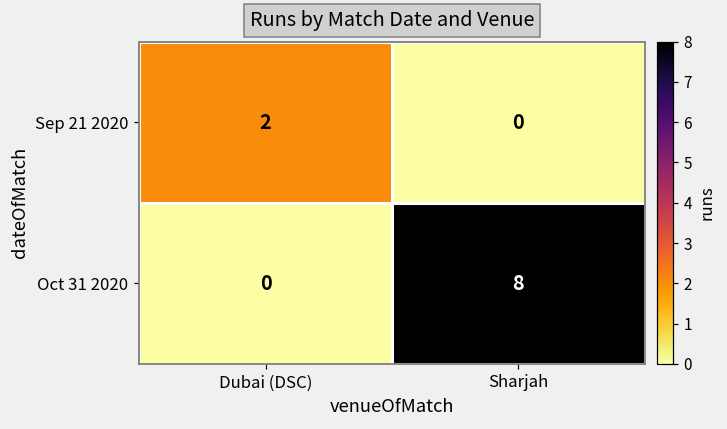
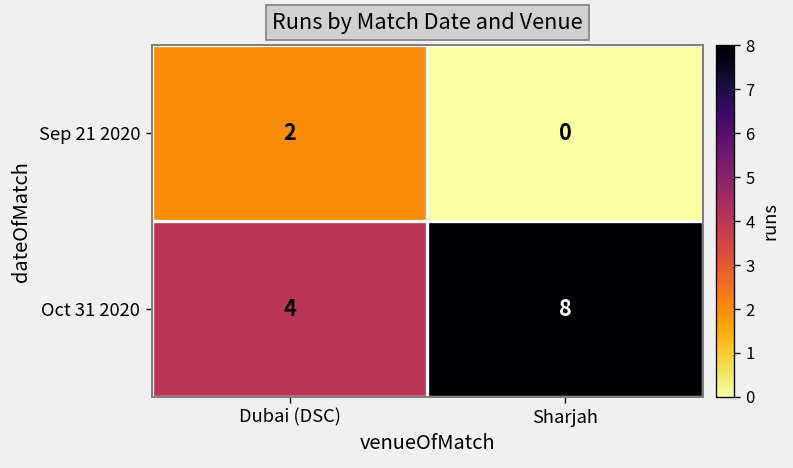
Oct 31 2020, Dubai (DSC): 0 -> 4
